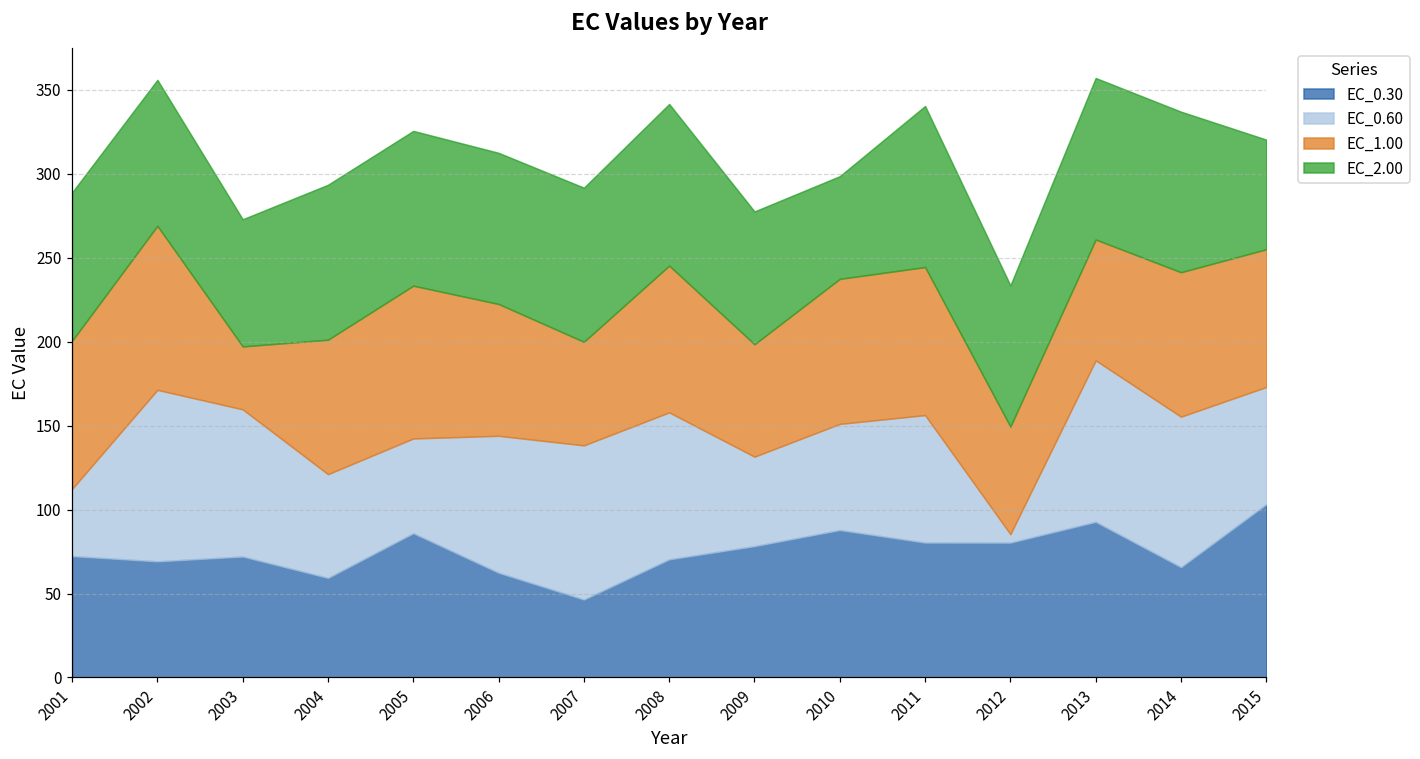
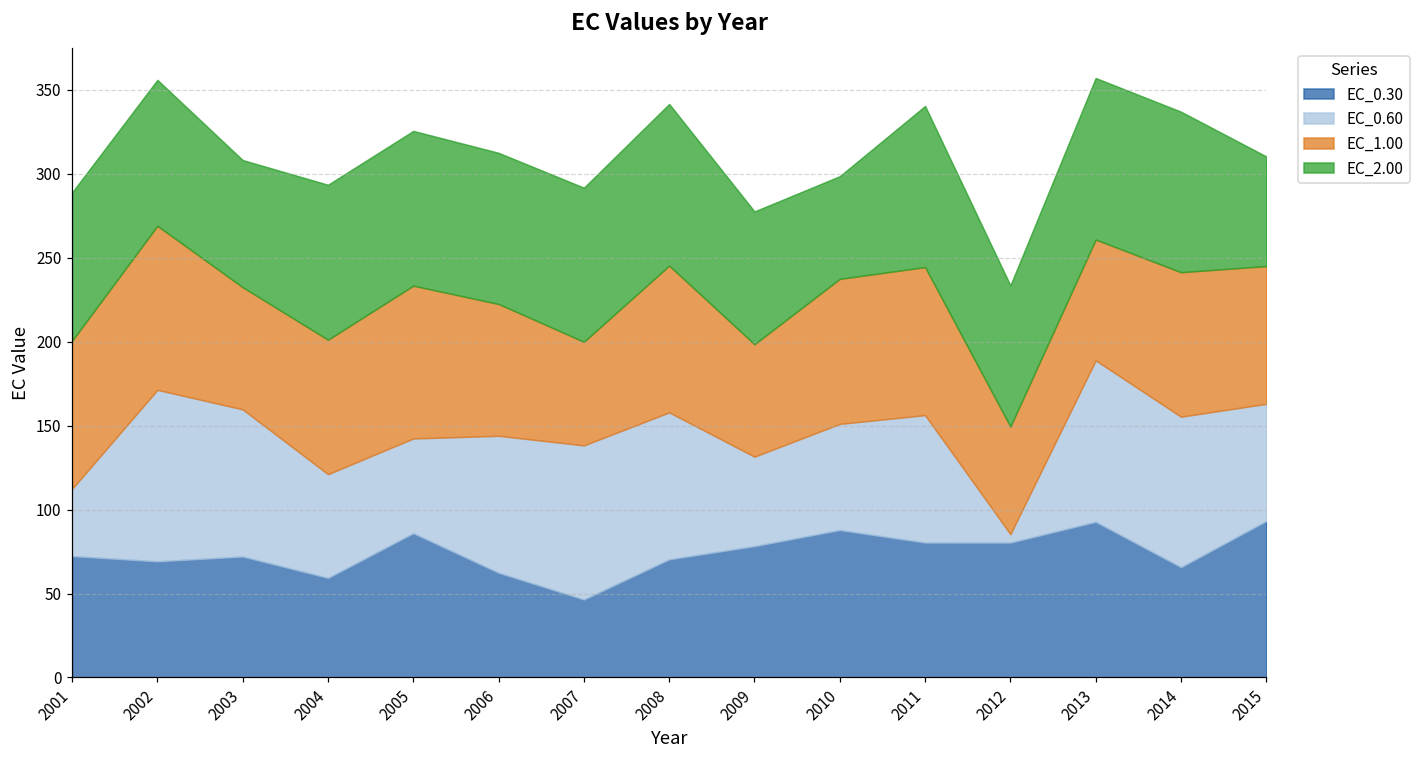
EC_1.00, 2003: 37 -> 73
EC_0.30, 2015: 103 -> 93
